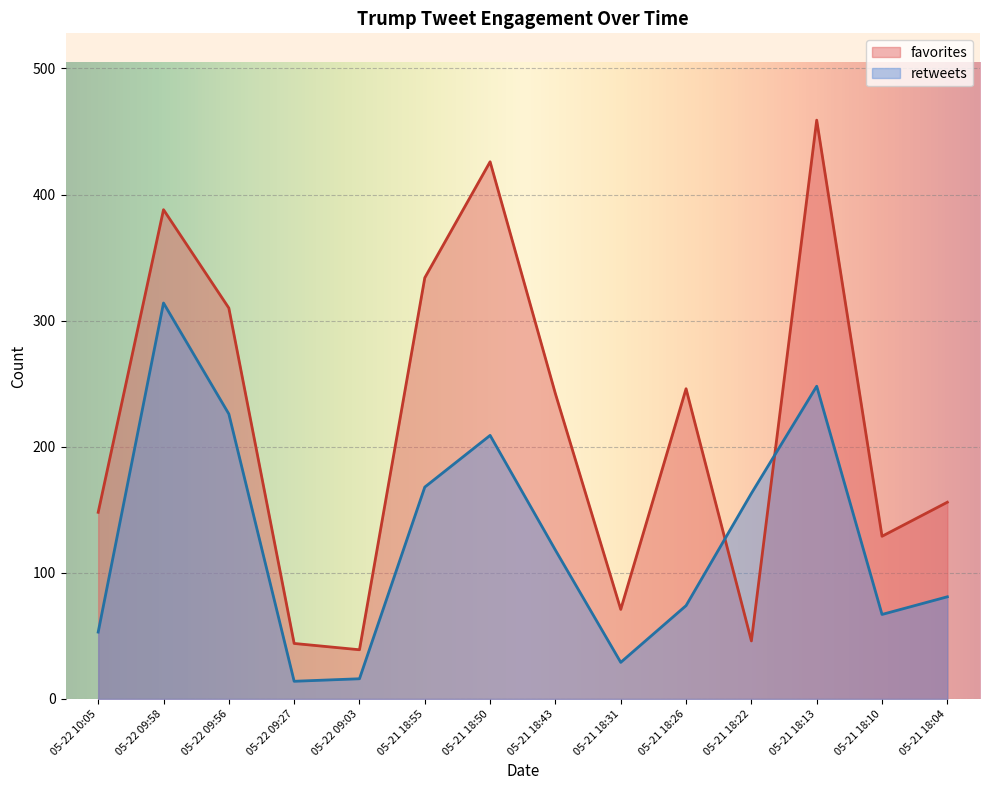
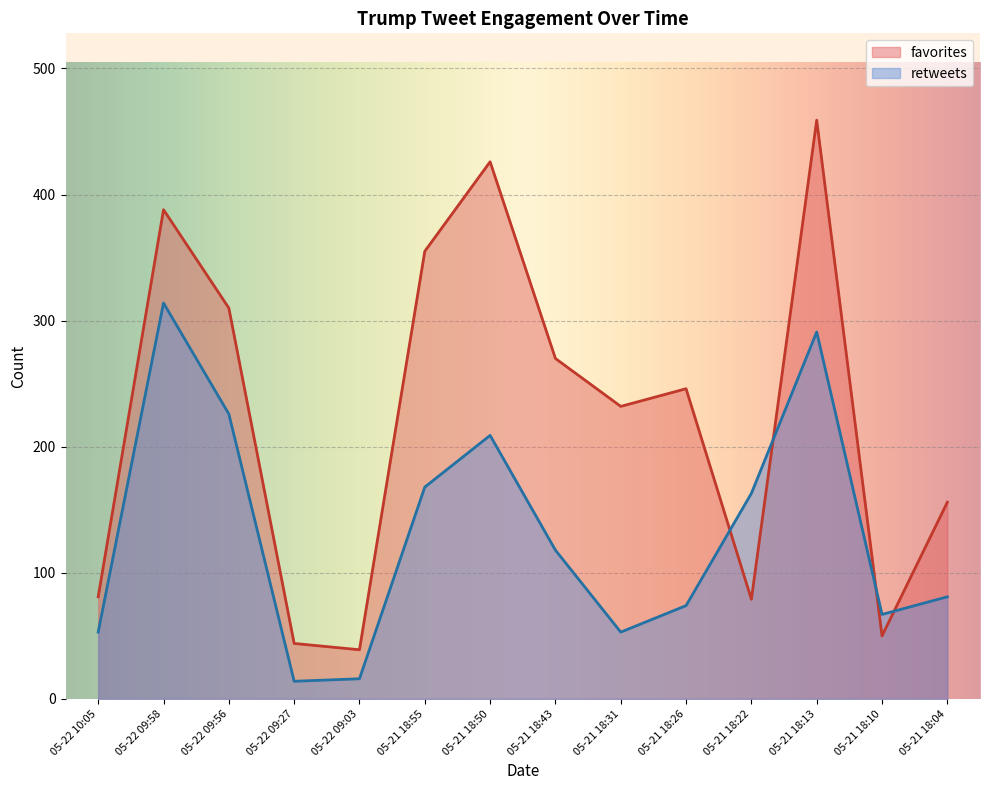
favorites, 05-22 10:05: 148 -> 81
favorites, 05-21 18:55: 334 -> 355
favorites, 05-21 18:43: 242 -> 270
favorites, 05-21 18:31: 71 -> 232
retweets, 05-21 18:31: 29 -> 53
favorites, 05-21 18:22: 46 -> 79
retweets, 05-21 18:13: 248 -> 291
favorites, 05-21 18:10: 129 -> 50
